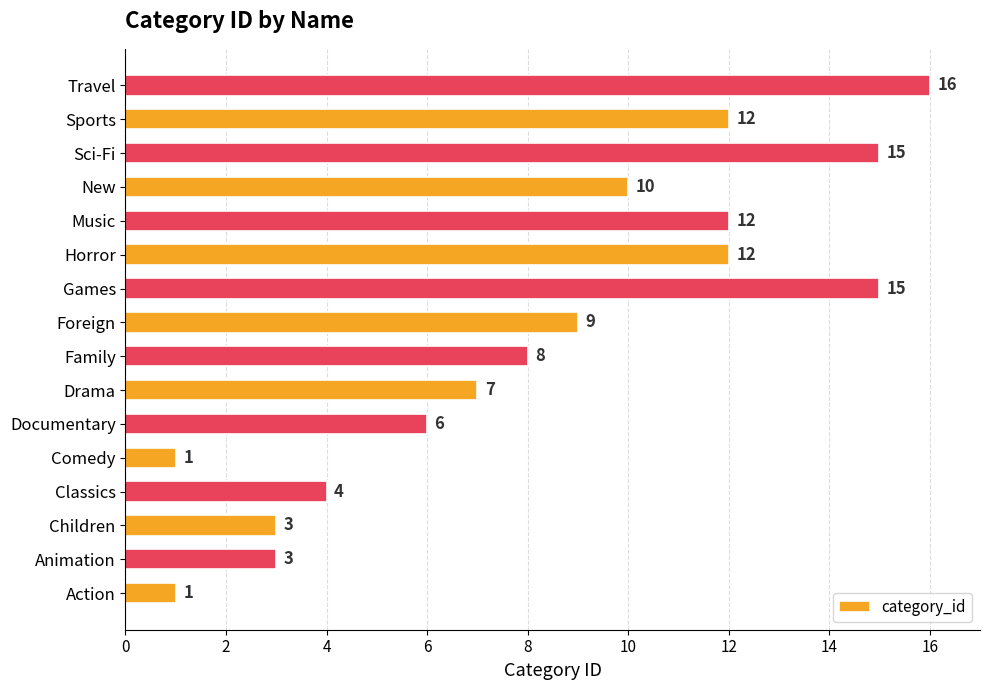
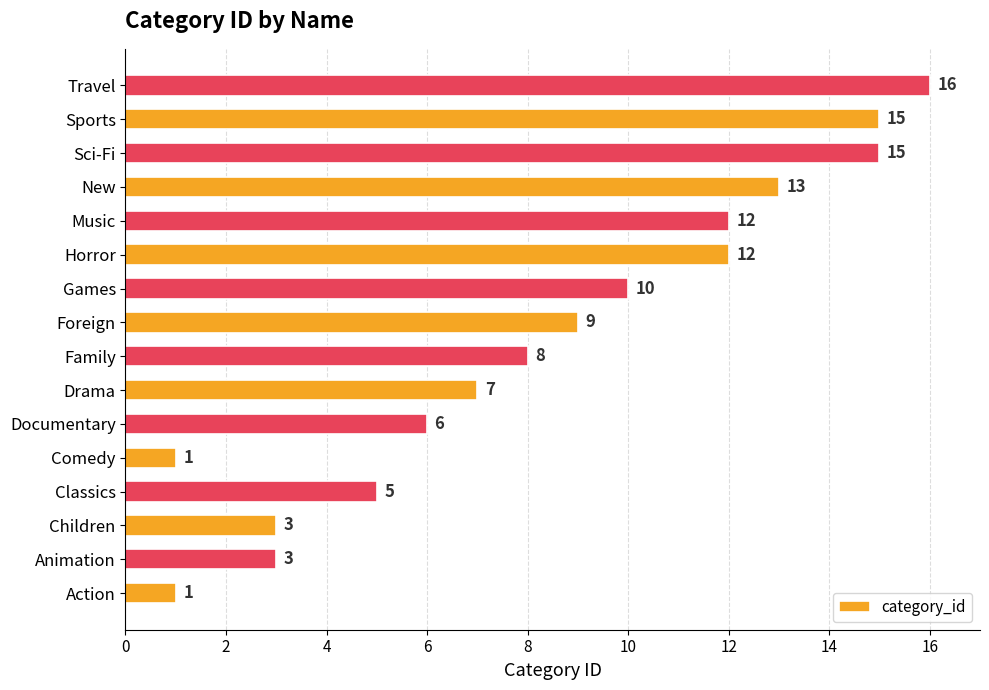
Sports: 12 -> 15
New: 10 -> 13
Games: 15 -> 10
Classics: 4 -> 5
